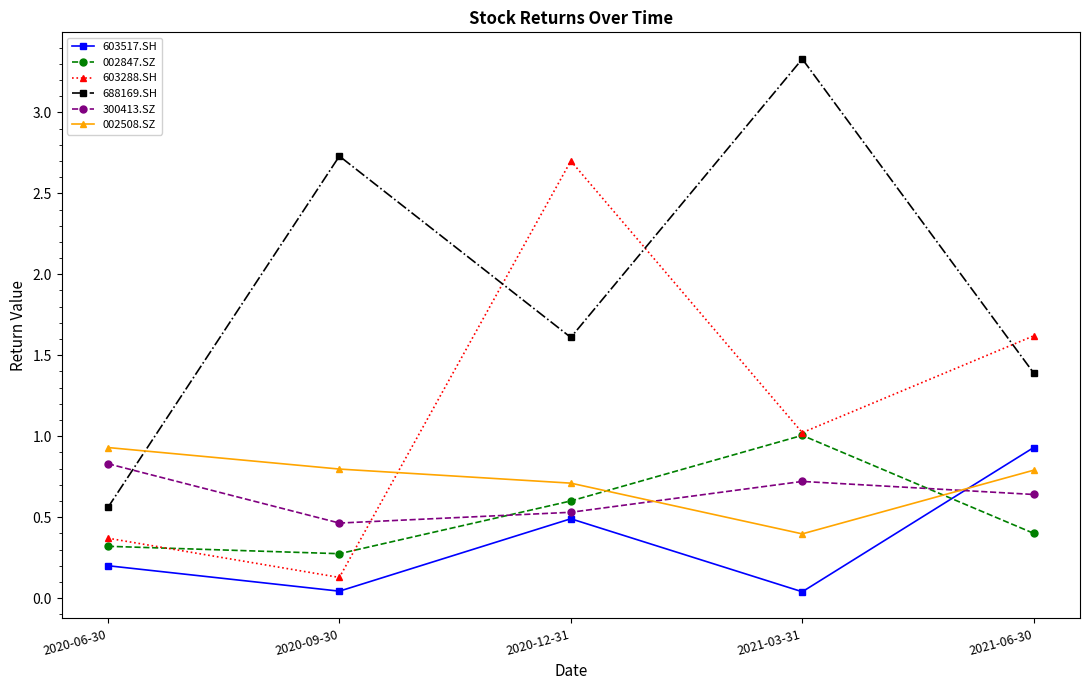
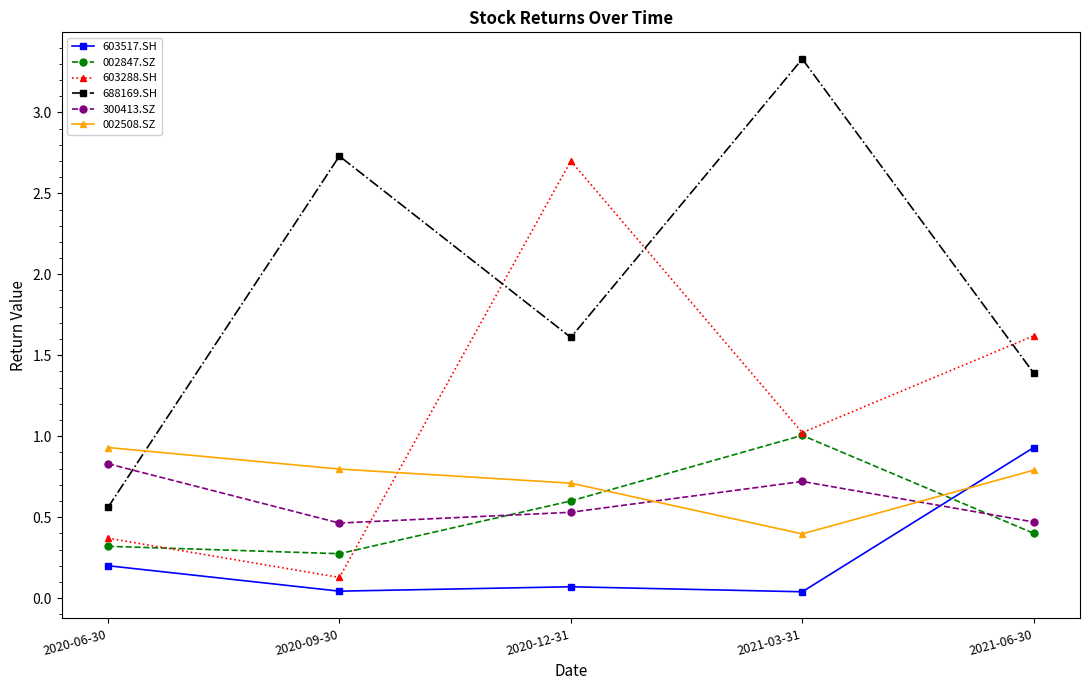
603517.SH, 2020-12-31: 0.49 -> 0.07
300413.SZ, 2021-06-30: 0.64 -> 0.47
